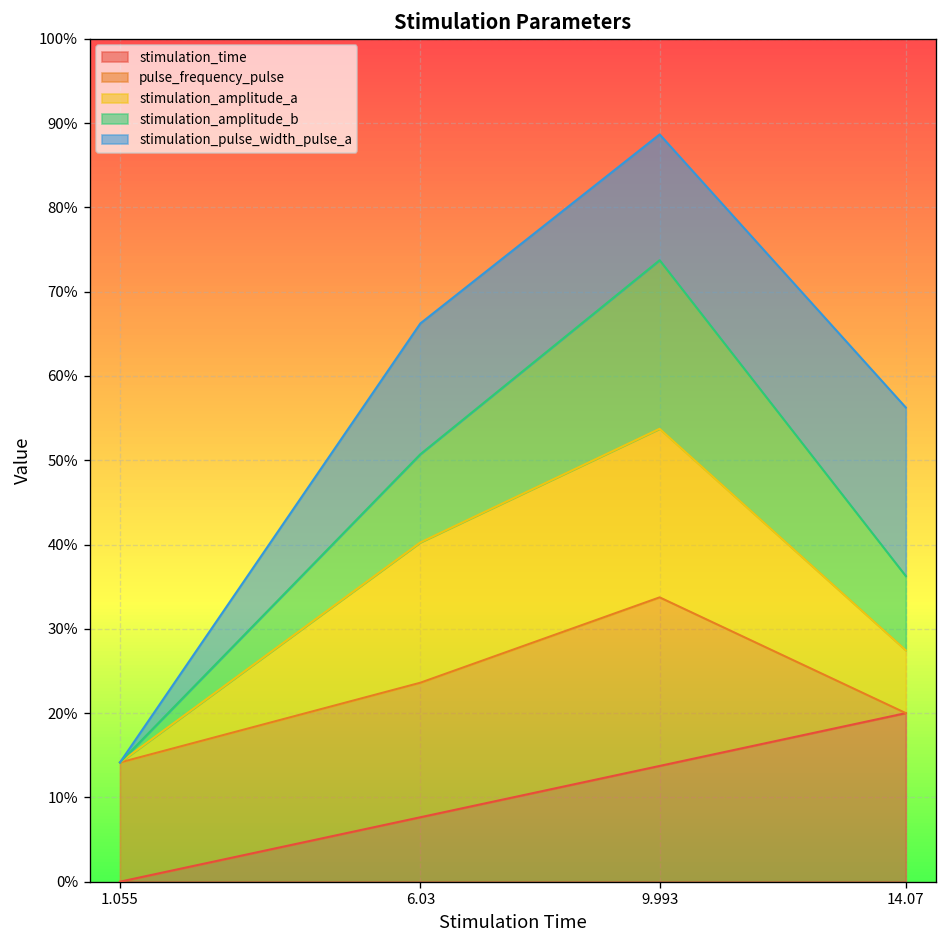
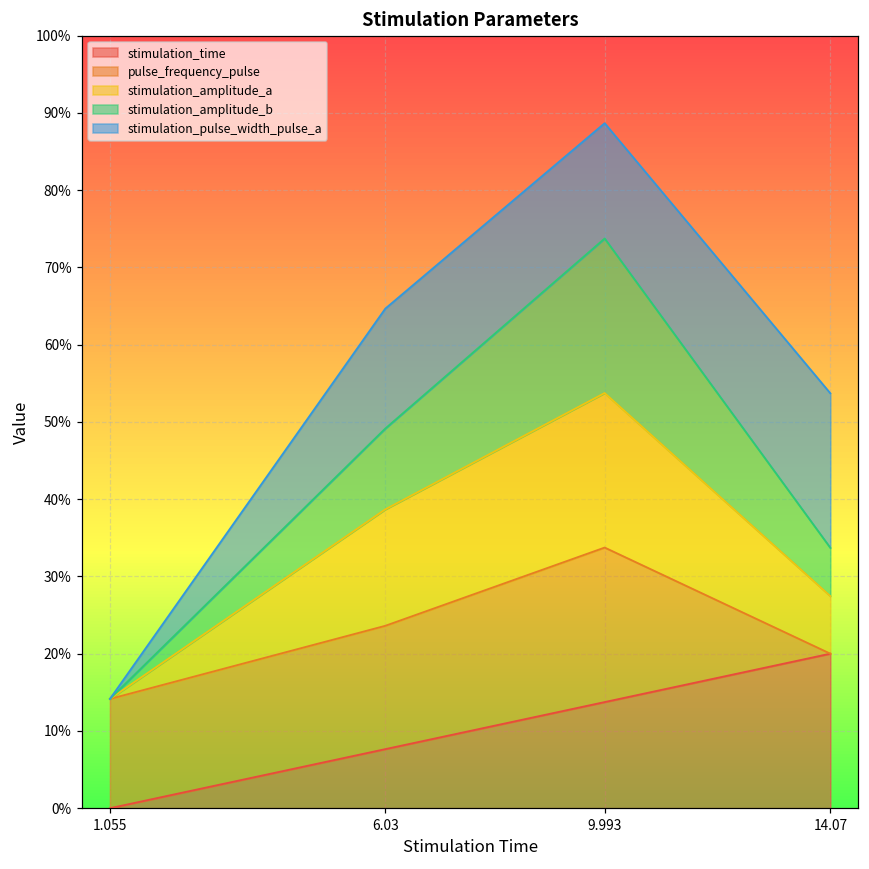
stimulation_amplitude_a, 6.03: 17% -> 15%
stimulation_amplitude_b, 14.07: 9% -> 6%
